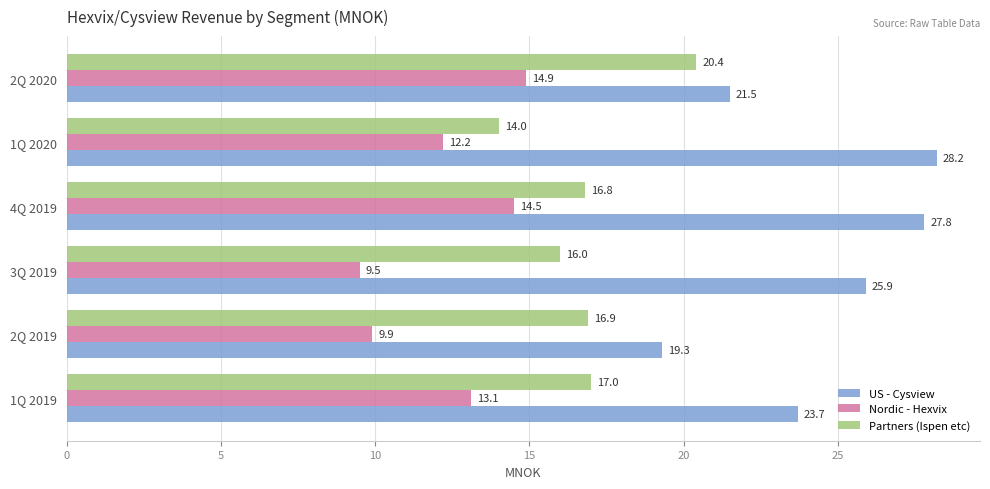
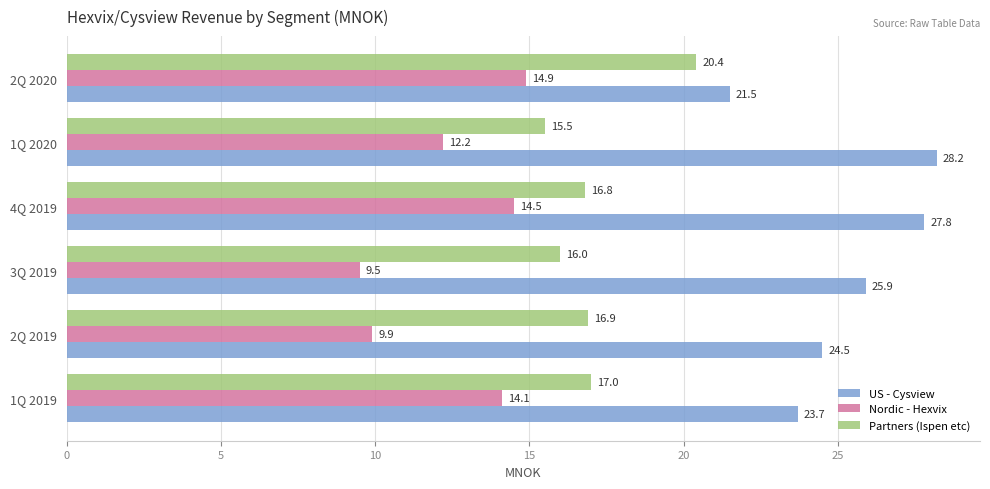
Partners (Ispen etc), 1Q 2020: 14.0 -> 15.5
US - Cysview, 2Q 2019: 19.3 -> 24.5
Nordic - Hexvix, 1Q 2019: 13.1 -> 14.1
